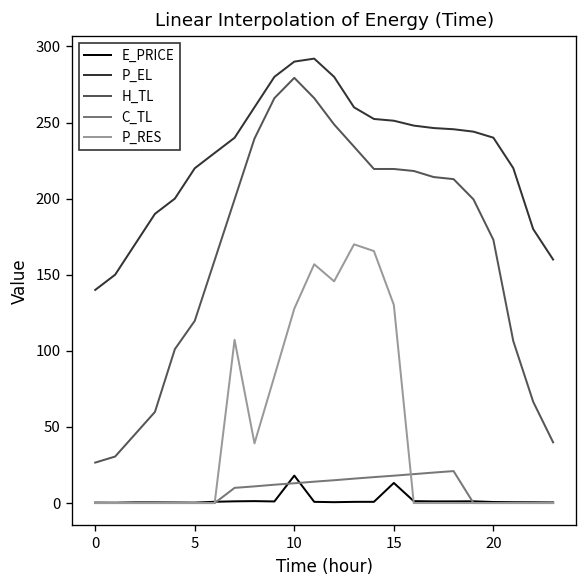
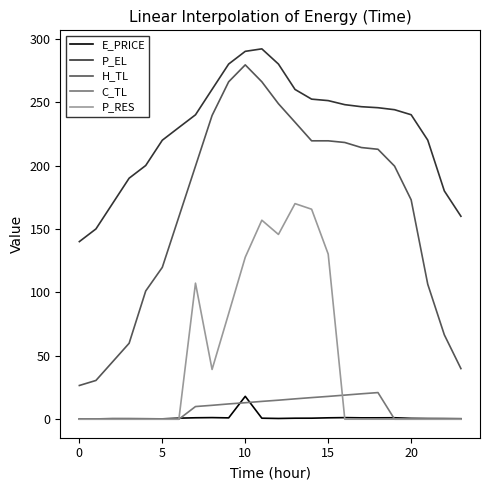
E_PRICE, 15: 13 -> 1
